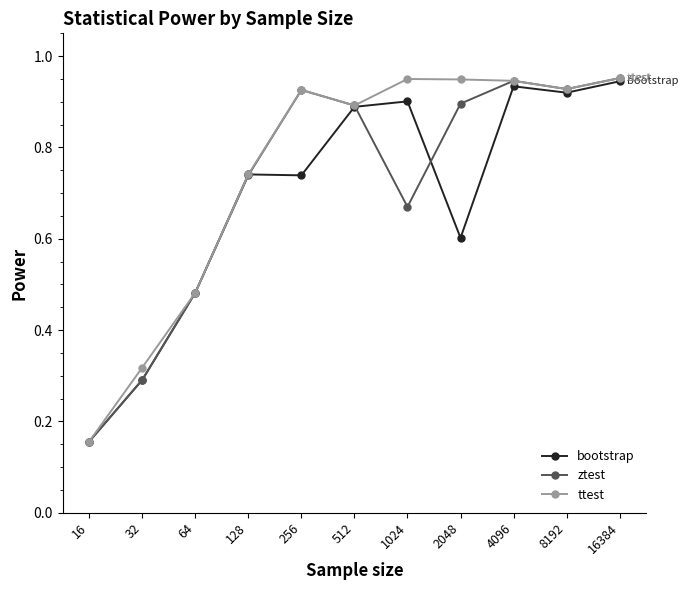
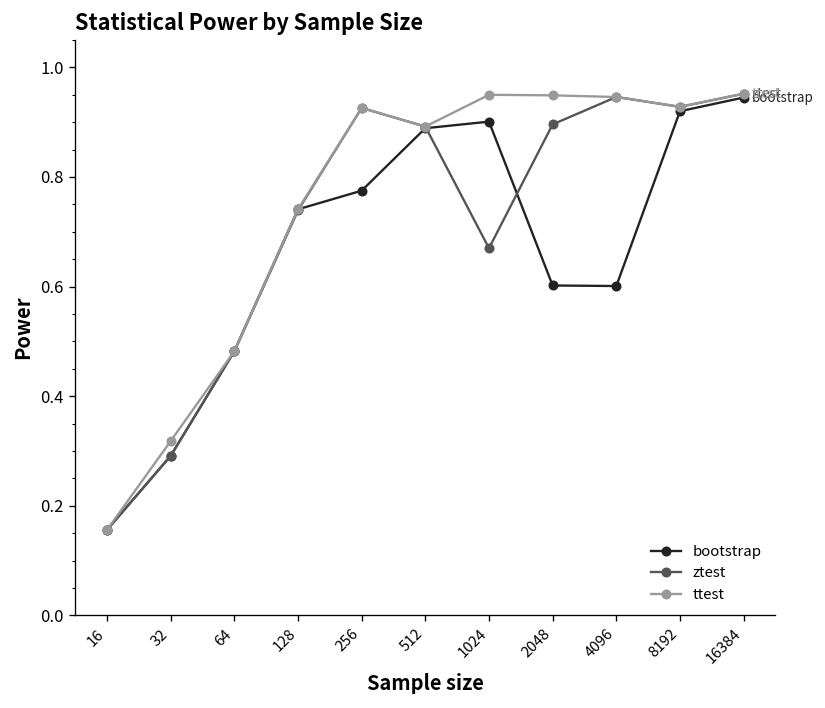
bootstrap, 256: 0.74 -> 0.78
bootstrap, 4096: 0.93 -> 0.60
